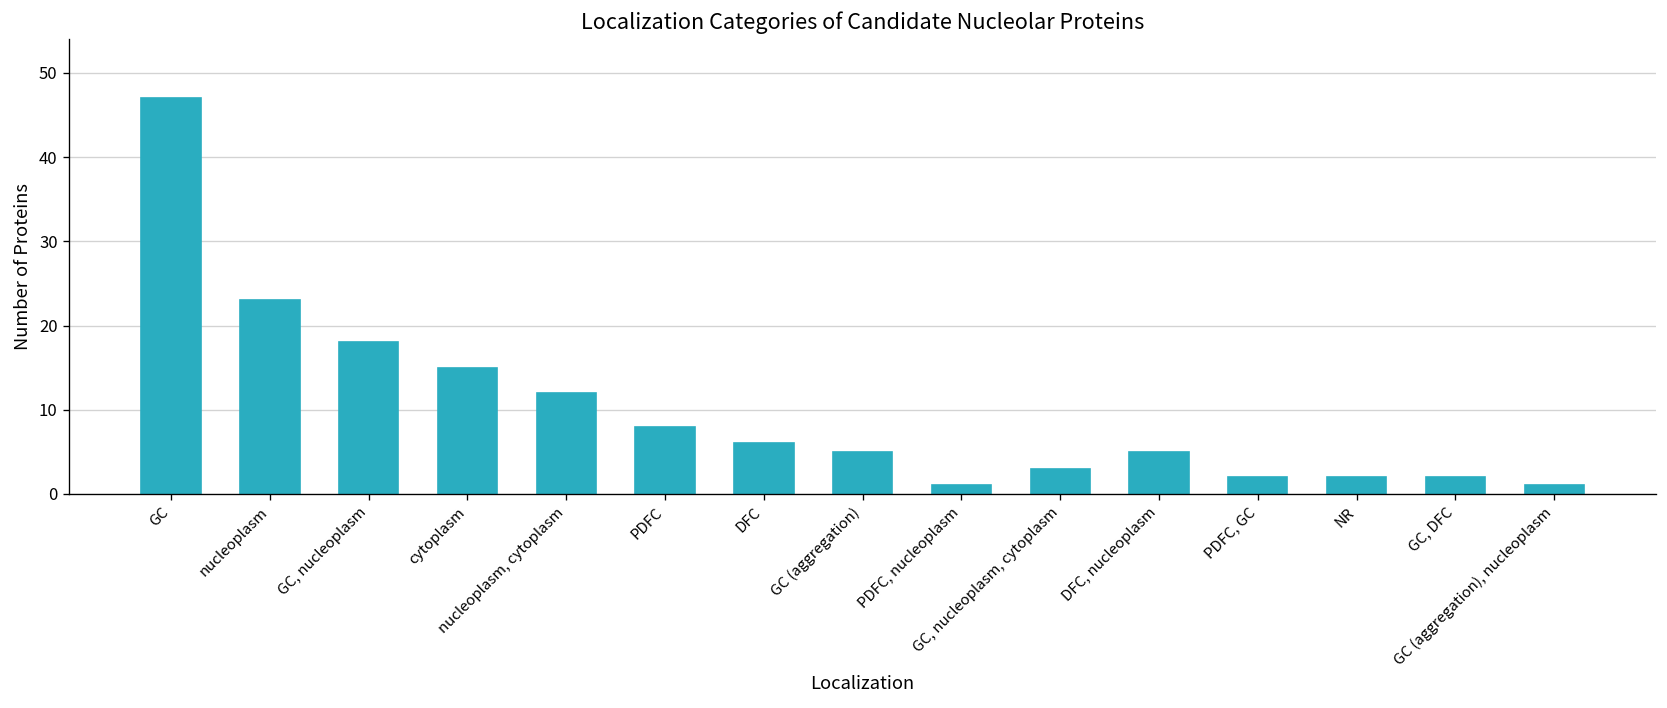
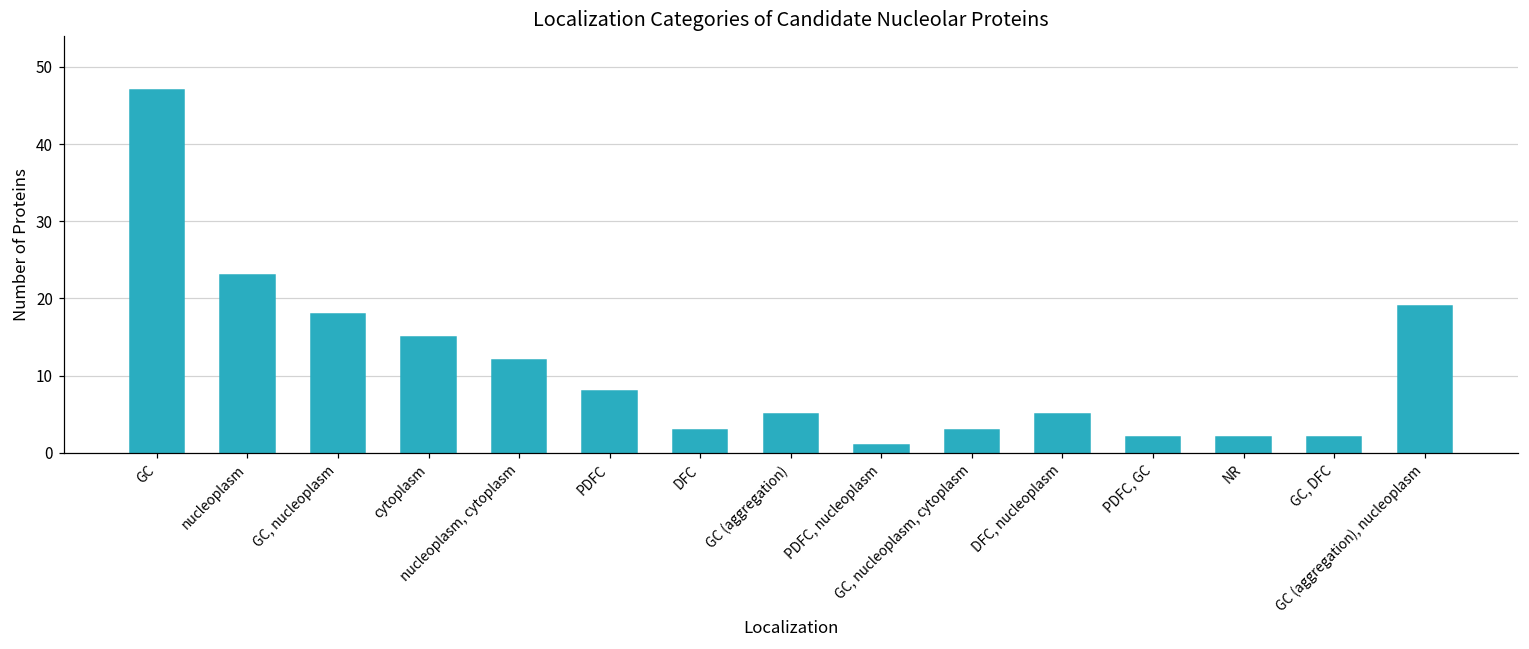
DFC: 6 -> 3
GC (aggregation), nucleoplasm: 1 -> 19
